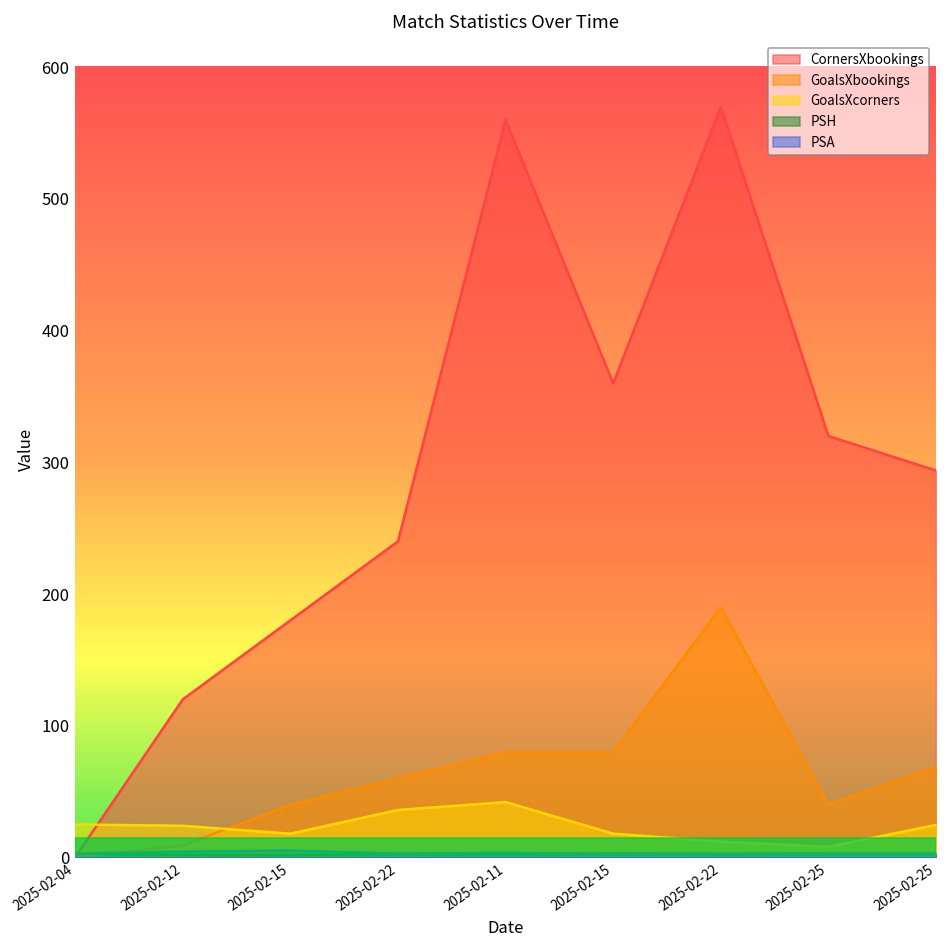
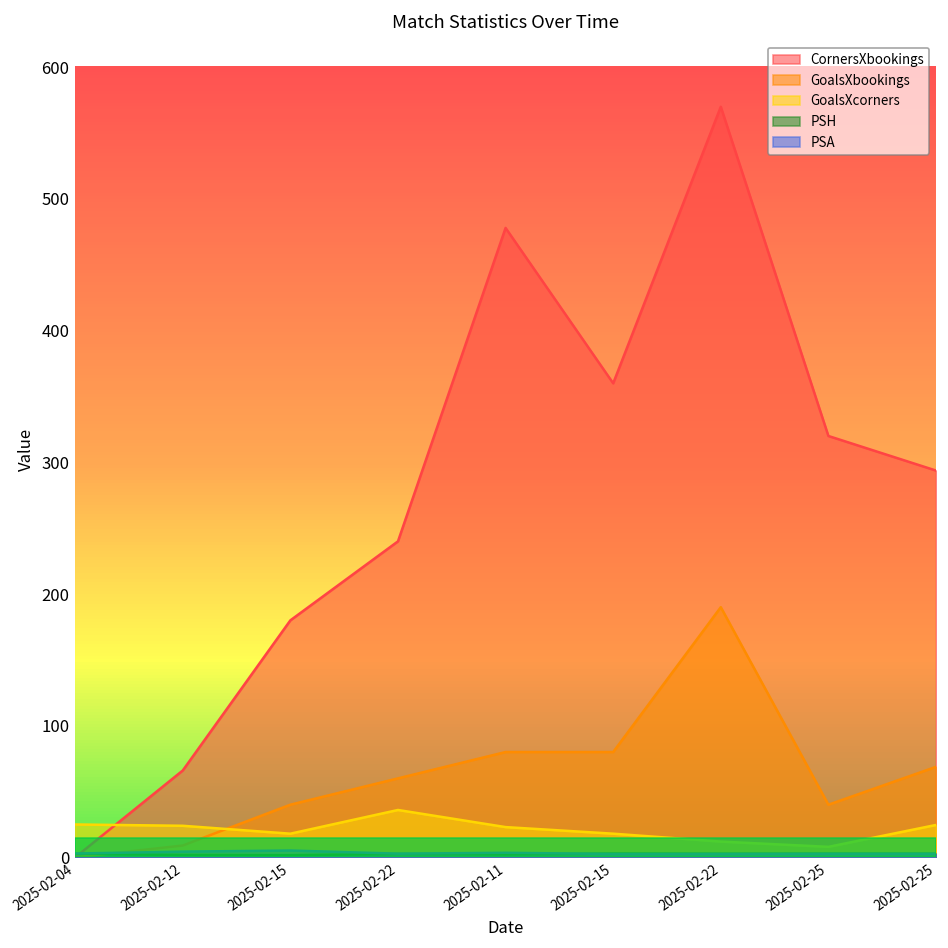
CornersXbookings, 2025-02-12: 120 -> 66
CornersXbookings, 2025-02-11: 560 -> 478
GoalsXcorners, 2025-02-11: 42 -> 23
